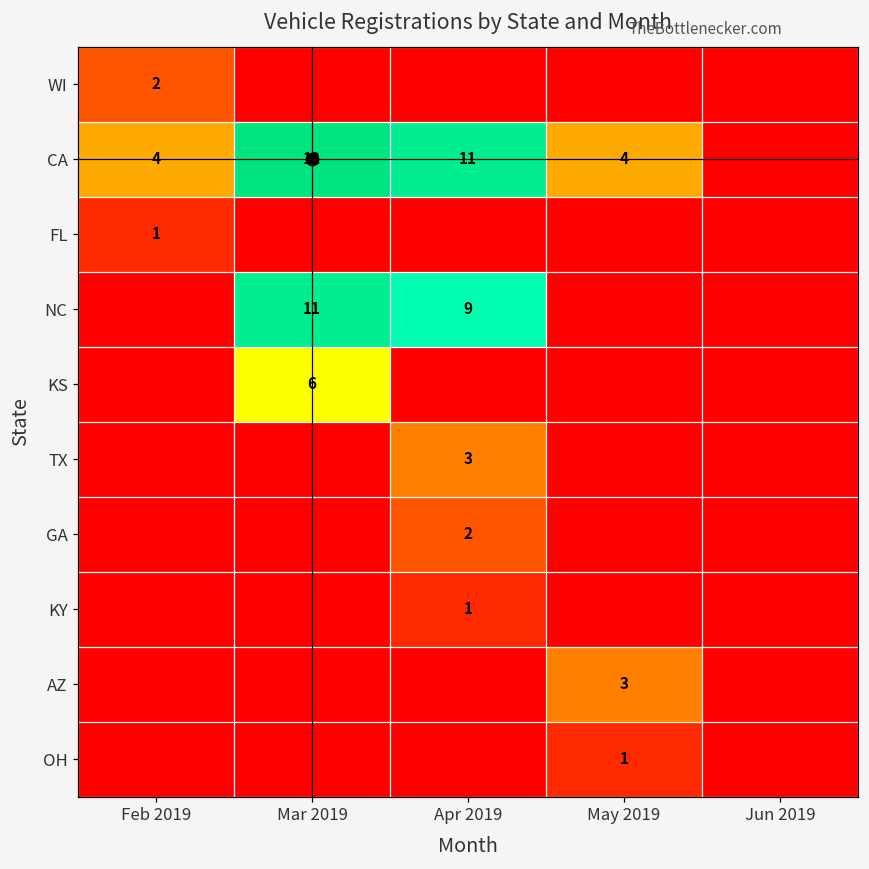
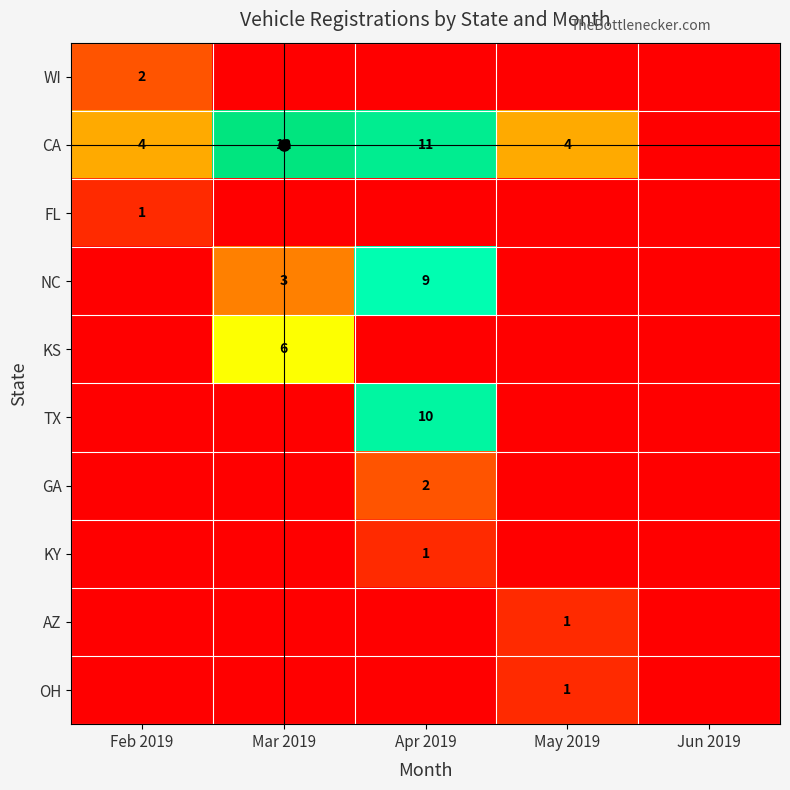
NC, Mar 2019: 11 -> 3
TX, Apr 2019: 3 -> 10
AZ, May 2019: 3 -> 1
